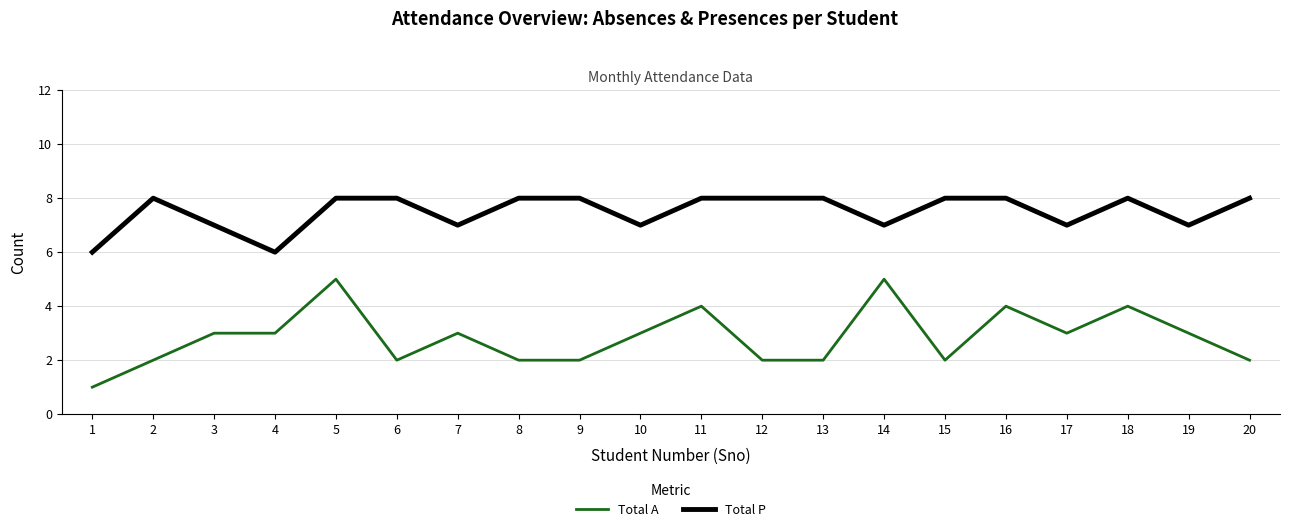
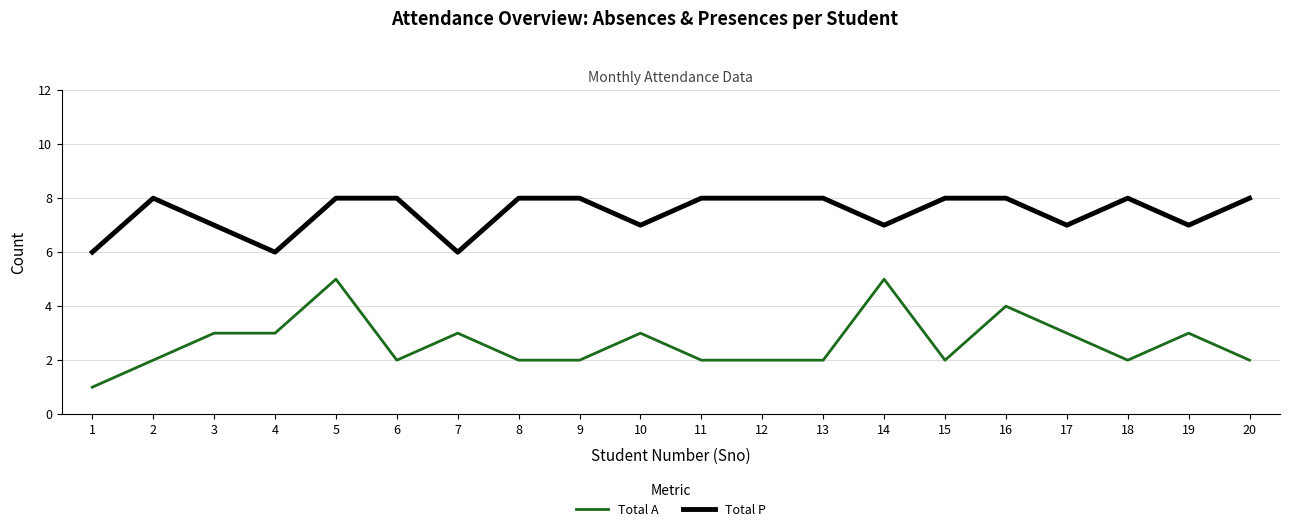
Total P, 7: 7 -> 6
Total A, 11: 4 -> 2
Total A, 18: 4 -> 2
